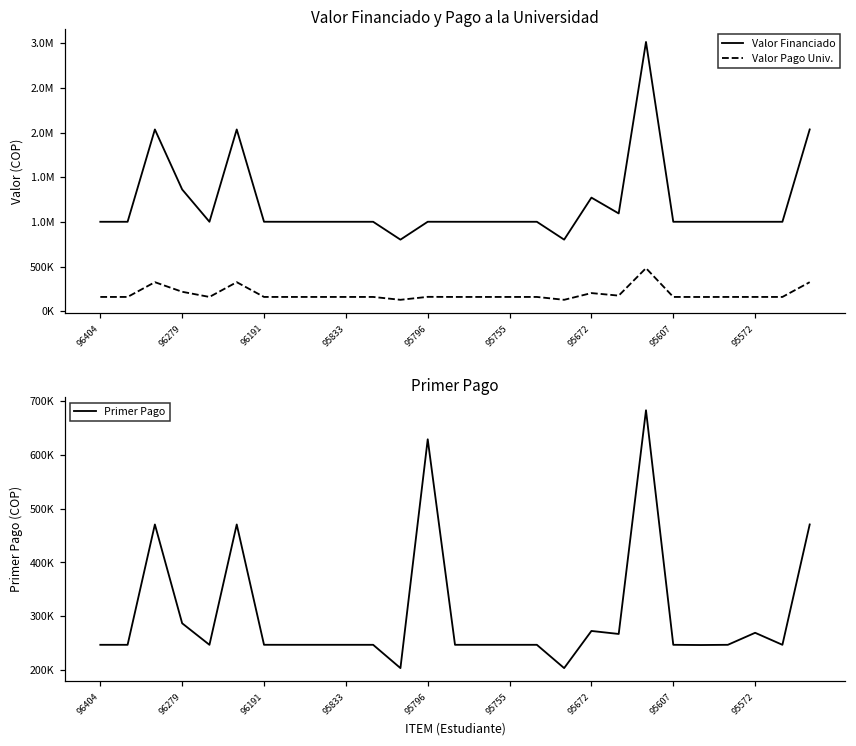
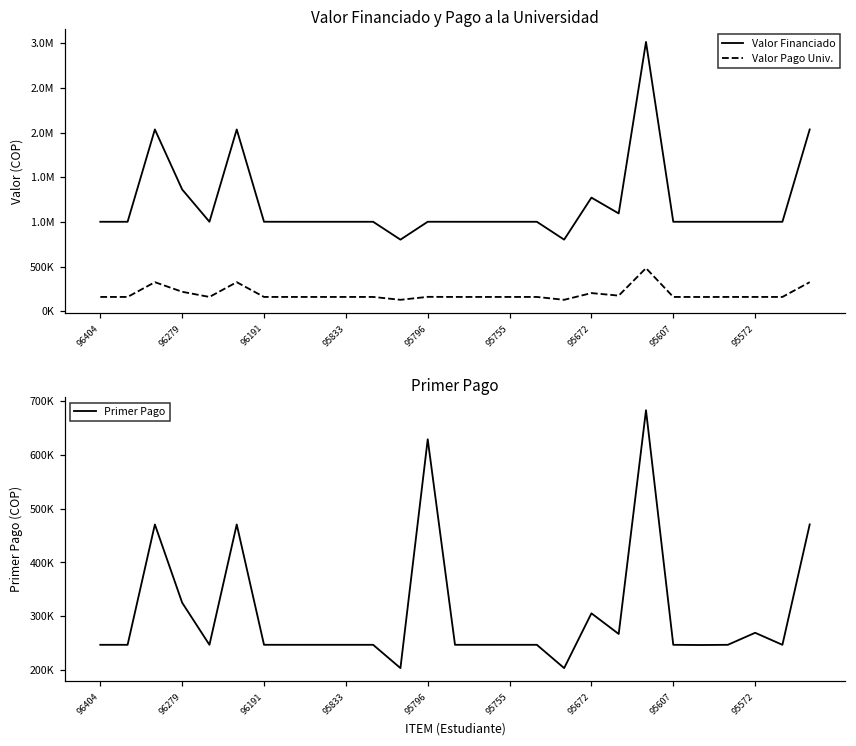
Primer Pago, 96279: 290000 -> 330000
Primer Pago, 95672: 270000 -> 310000
